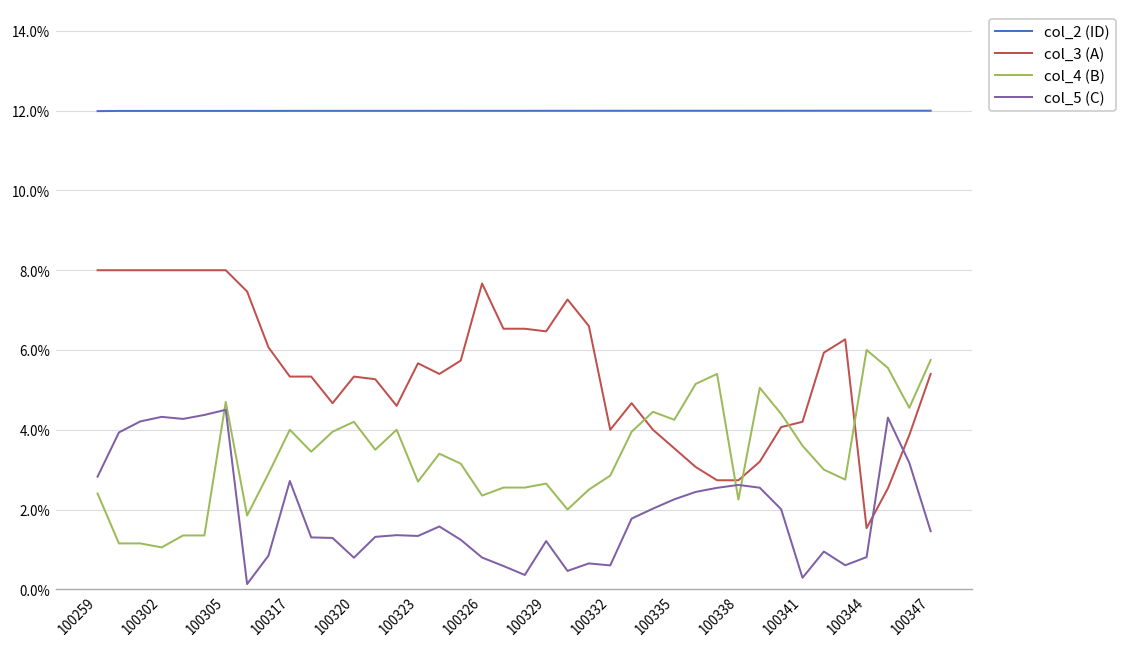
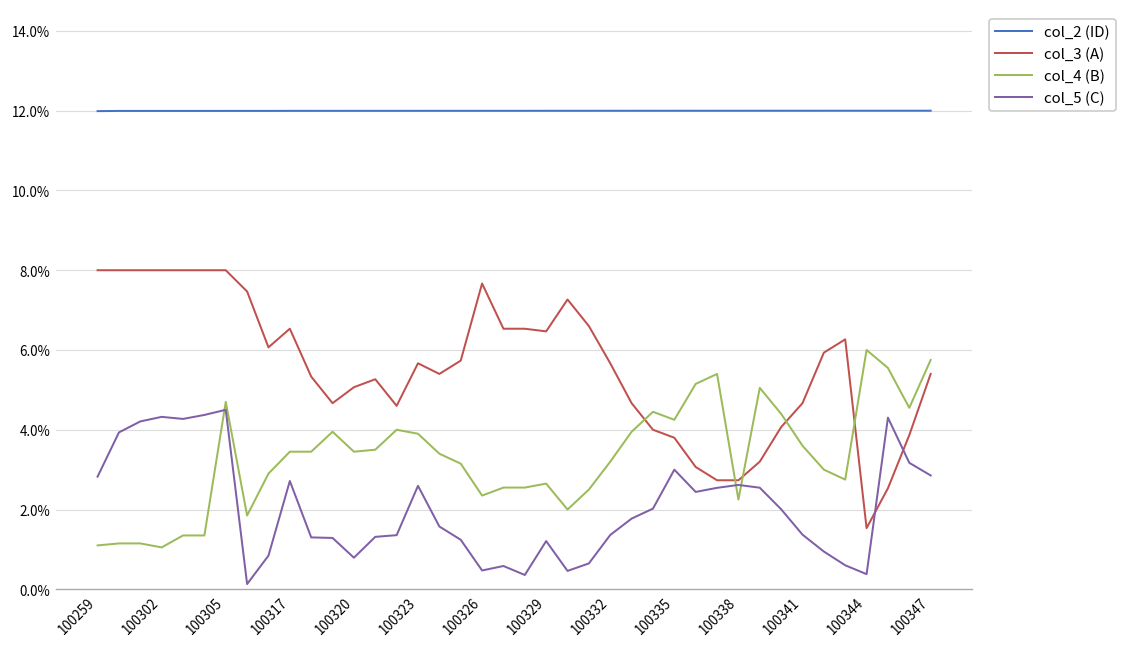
col_4 (B), 100259: 2.4% -> 1.1%
col_3 (A), 100317: 5.3% -> 6.5%
col_4 (B), 100317: 4.0% -> 3.4%
col_3 (A), 100320: 5.3% -> 5.1%
col_4 (B), 100320: 4.2% -> 3.4%
col_4 (B), 100323: 2.7% -> 3.9%
col_5 (C), 100323: 1.3% -> 2.6%
col_5 (C), 100326: 0.8% -> 0.5%
col_3 (A), 100332: 4.0% -> 5.7%
col_4 (B), 100332: 2.8% -> 3.2%
col_5 (C), 100332: 0.6% -> 1.4%
col_3 (A), 100335: 3.5% -> 3.8%
col_5 (C), 100335: 2.3% -> 3.0%
col_3 (A), 100341: 4.2% -> 4.7%
col_5 (C), 100341: 0.3% -> 1.4%
col_5 (C), 100344: 0.8% -> 0.4%
col_5 (C), 100347: 1.5% -> 2.9%
